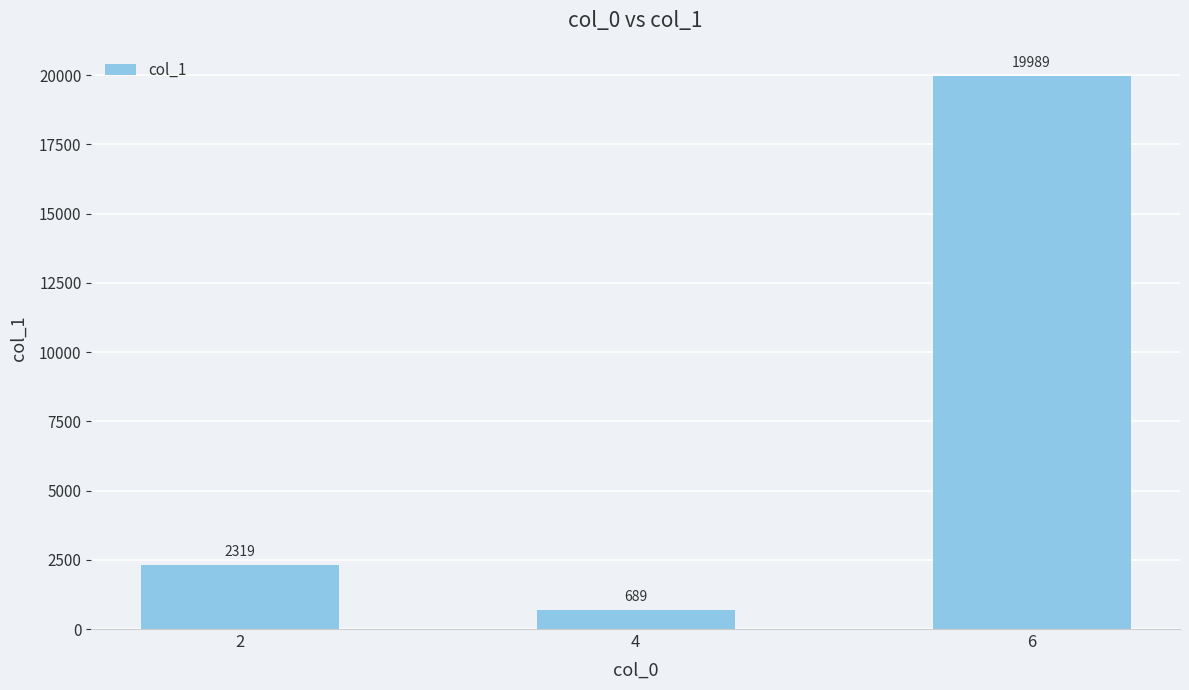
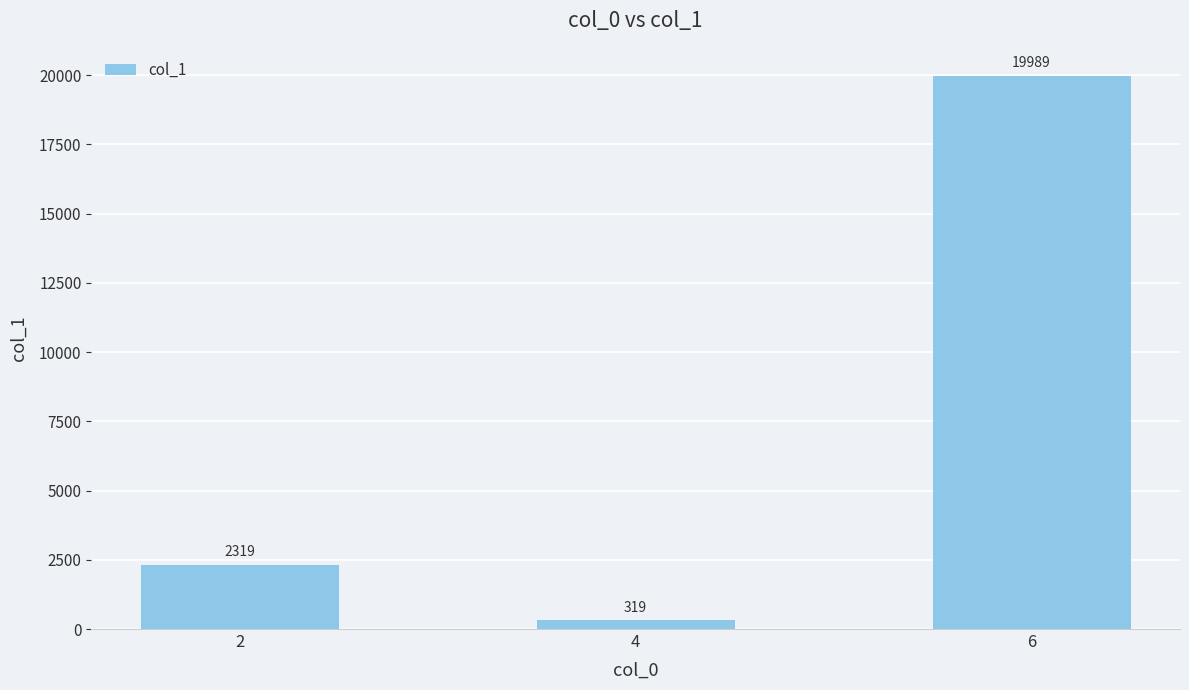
4: 689 -> 319
